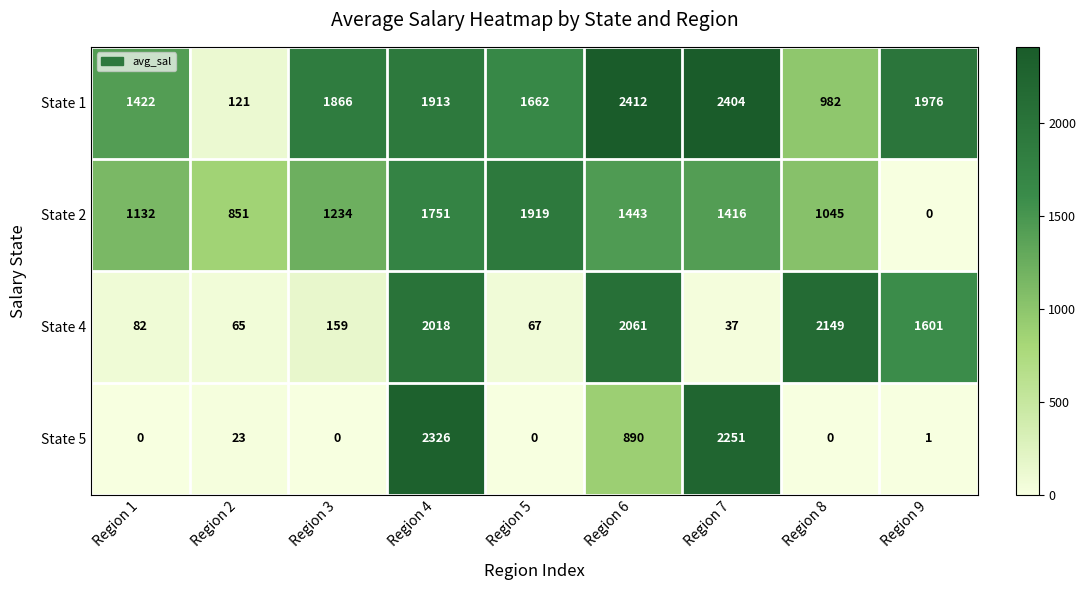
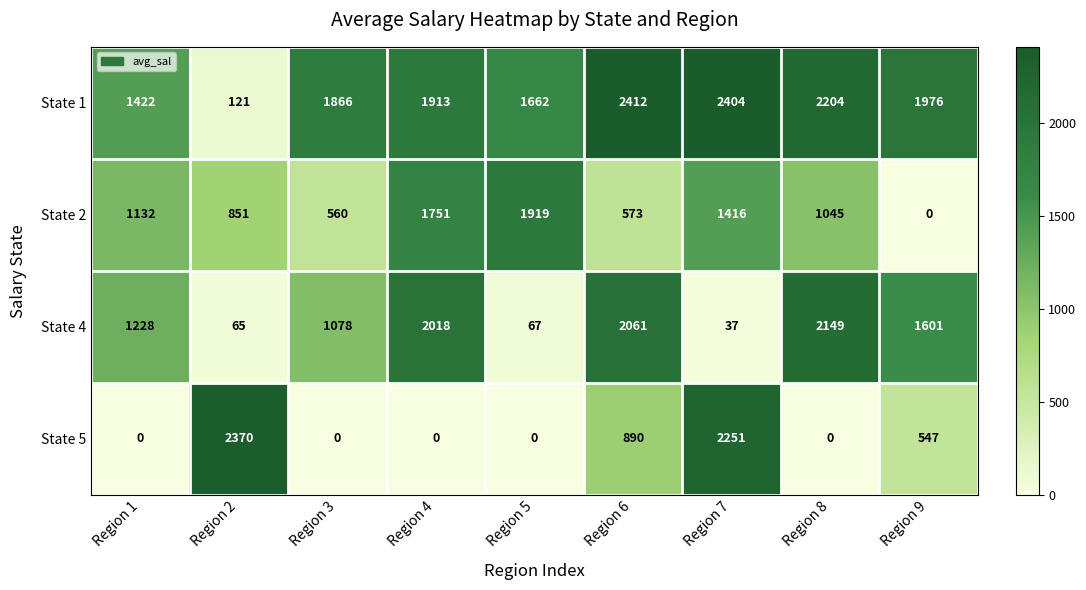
State 1, Region 8: 982 -> 2204
State 2, Region 3: 1234 -> 560
State 2, Region 6: 1443 -> 573
State 4, Region 1: 82 -> 1228
State 4, Region 3: 159 -> 1078
State 5, Region 2: 23 -> 2370
State 5, Region 4: 2326 -> 0
State 5, Region 9: 1 -> 547
